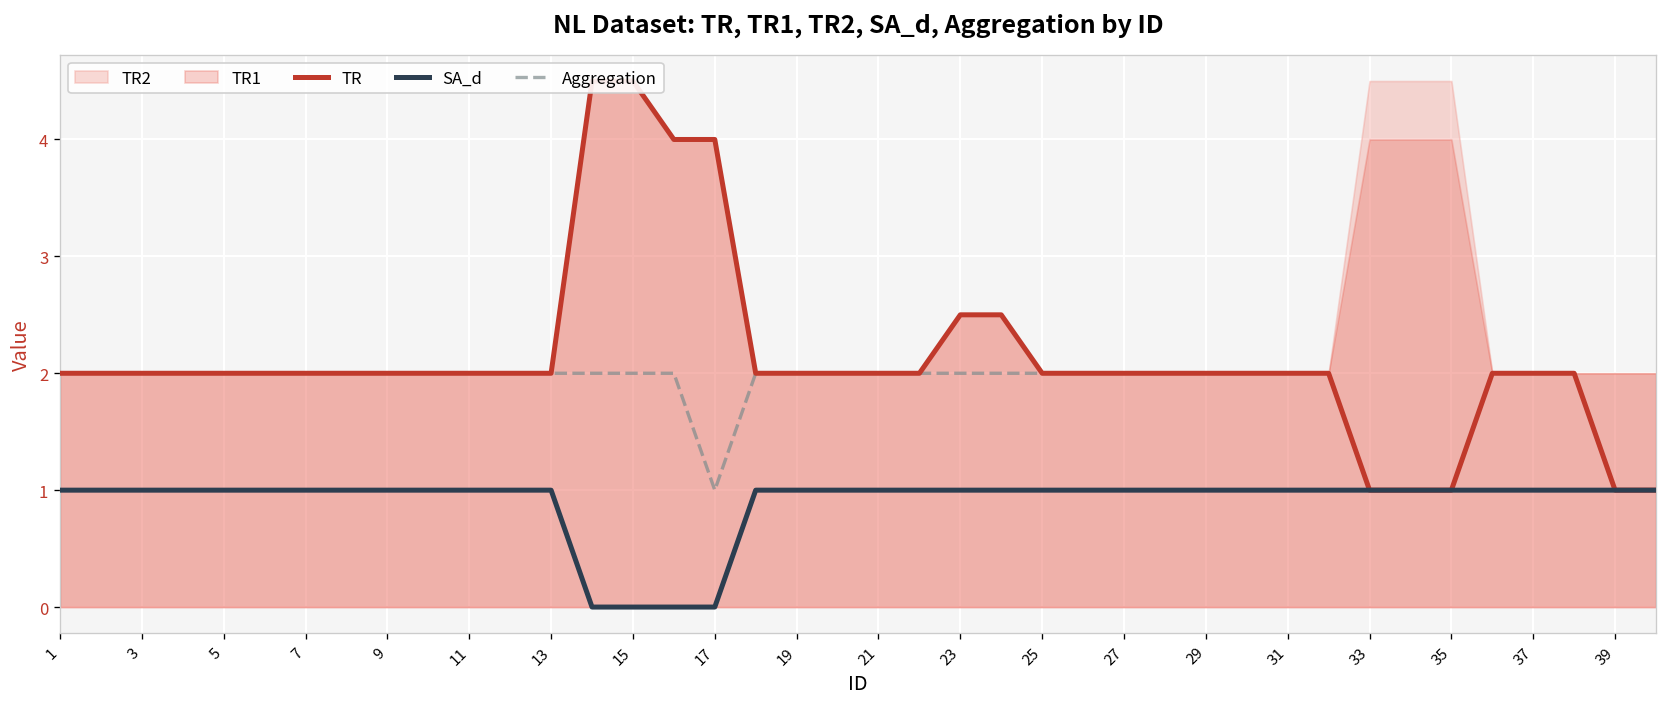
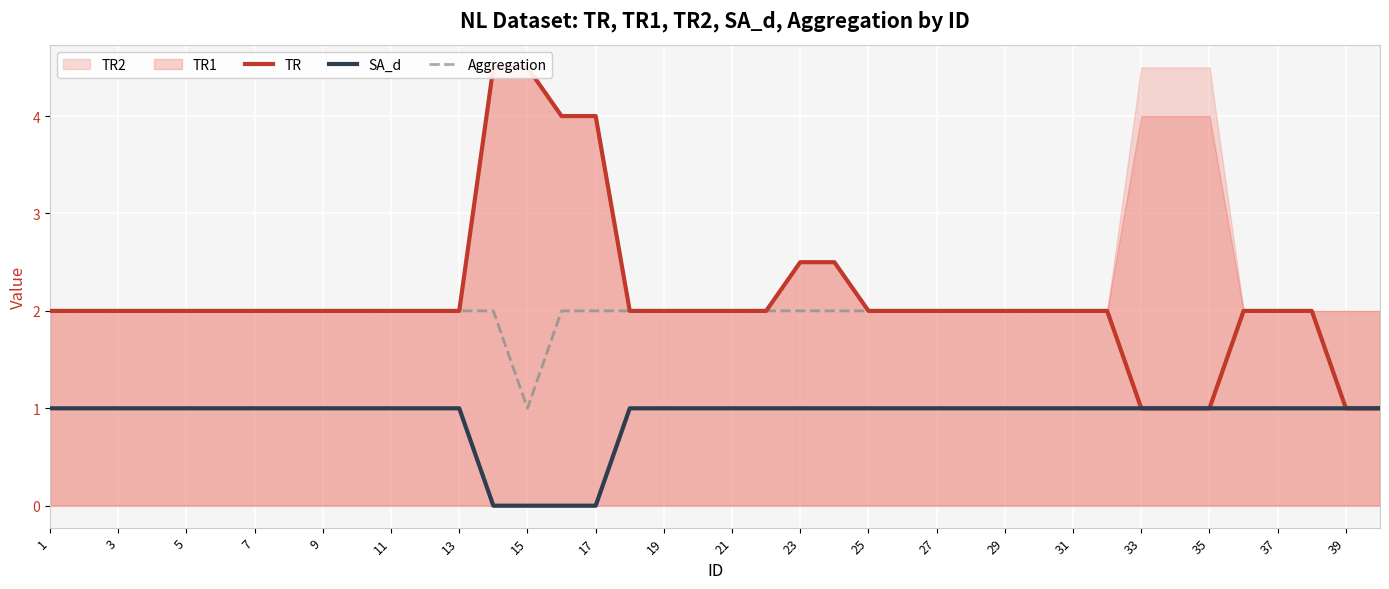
Aggregation, 15: 2 -> 1
Aggregation, 17: 1 -> 2
